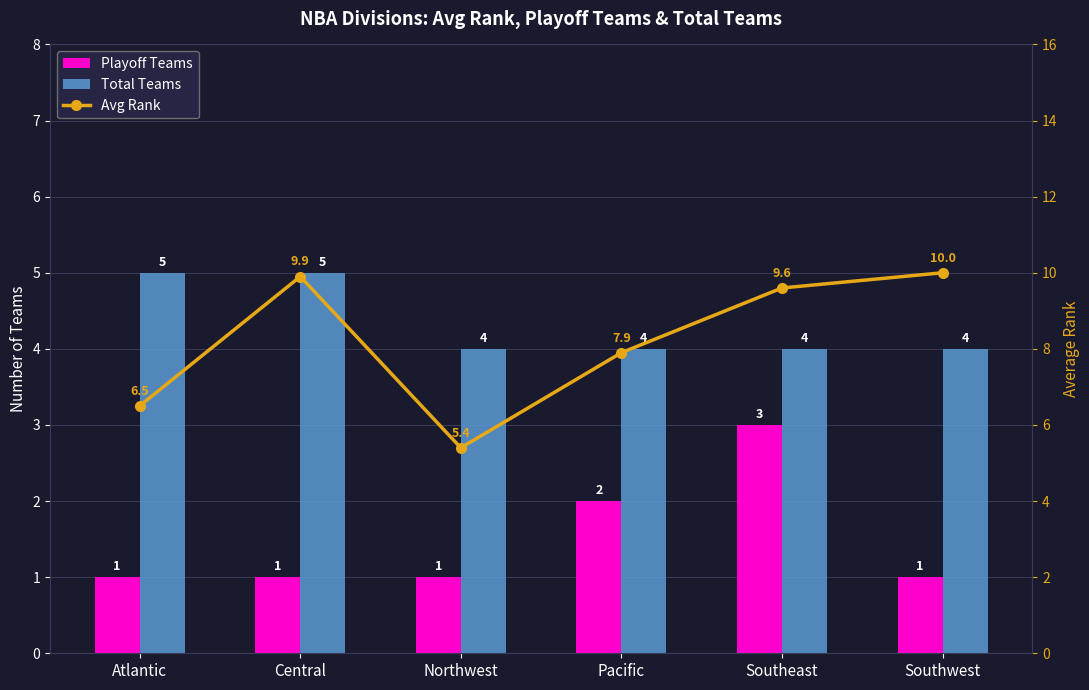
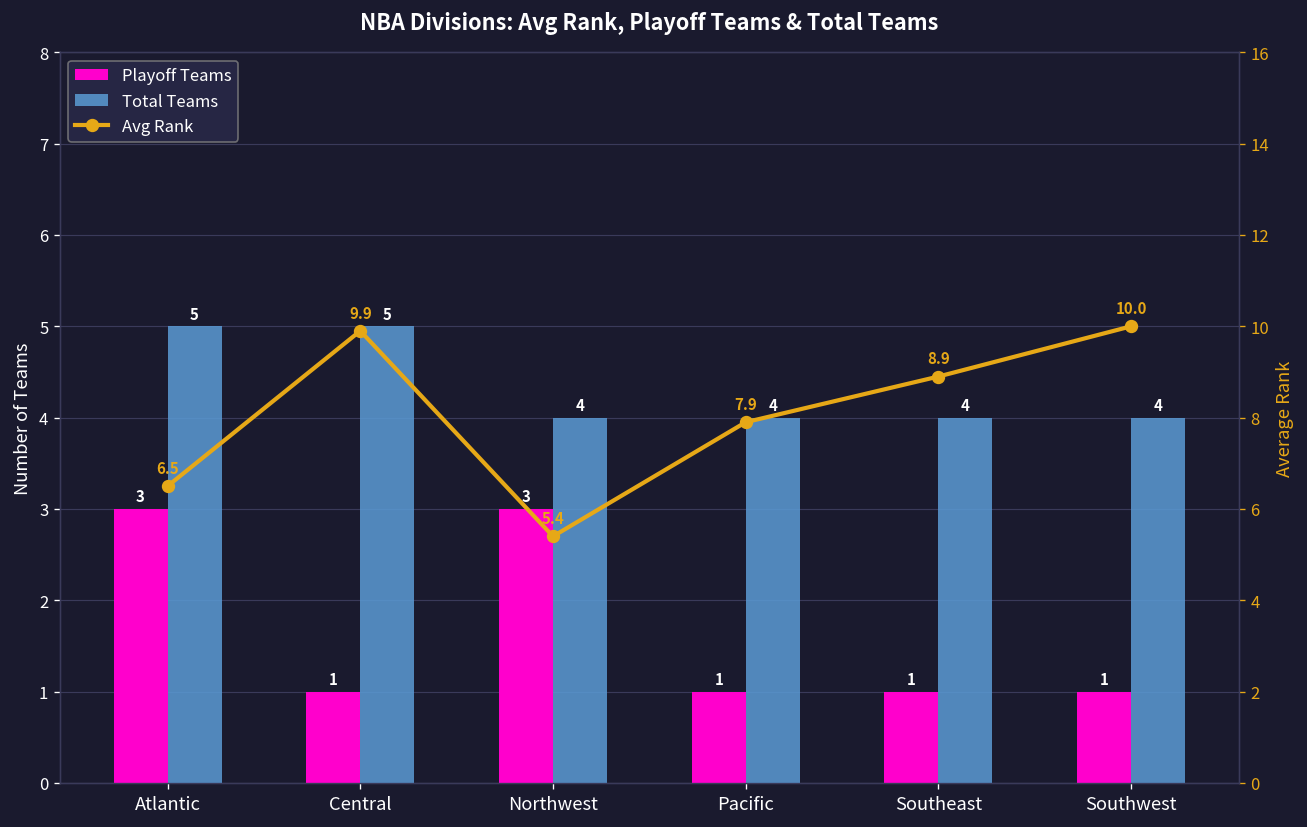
Playoff Teams, Atlantic: 1 -> 3
Playoff Teams, Northwest: 1 -> 3
Playoff Teams, Pacific: 2 -> 1
Playoff Teams, Southeast: 3 -> 1
Avg Rank, Southeast: 9.6 -> 8.9
